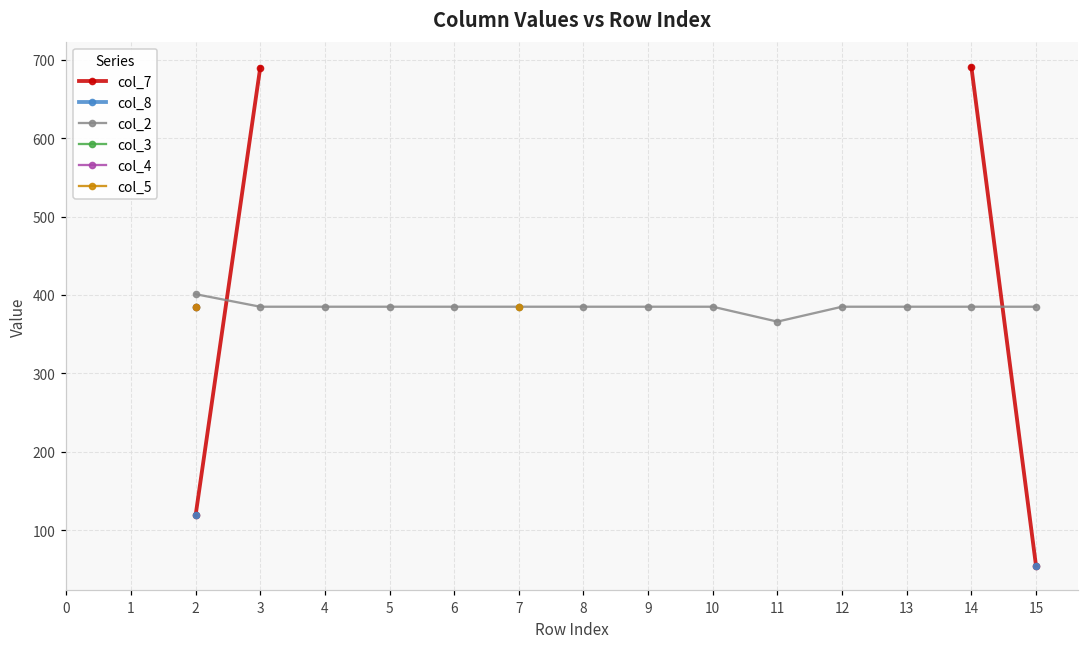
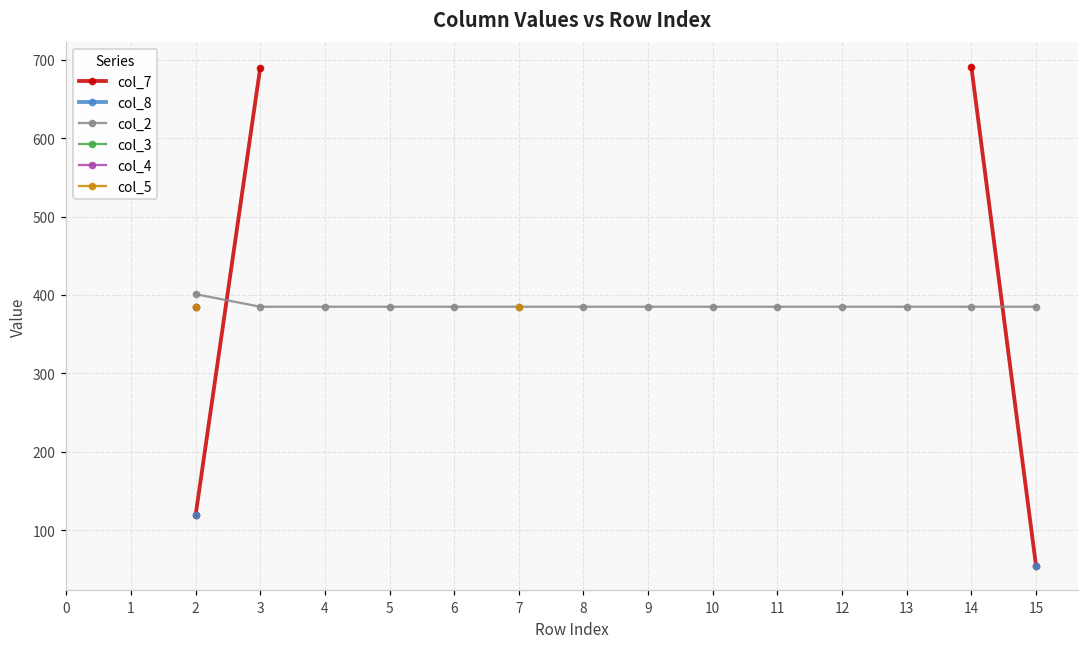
col_2, 11: 370 -> 390
